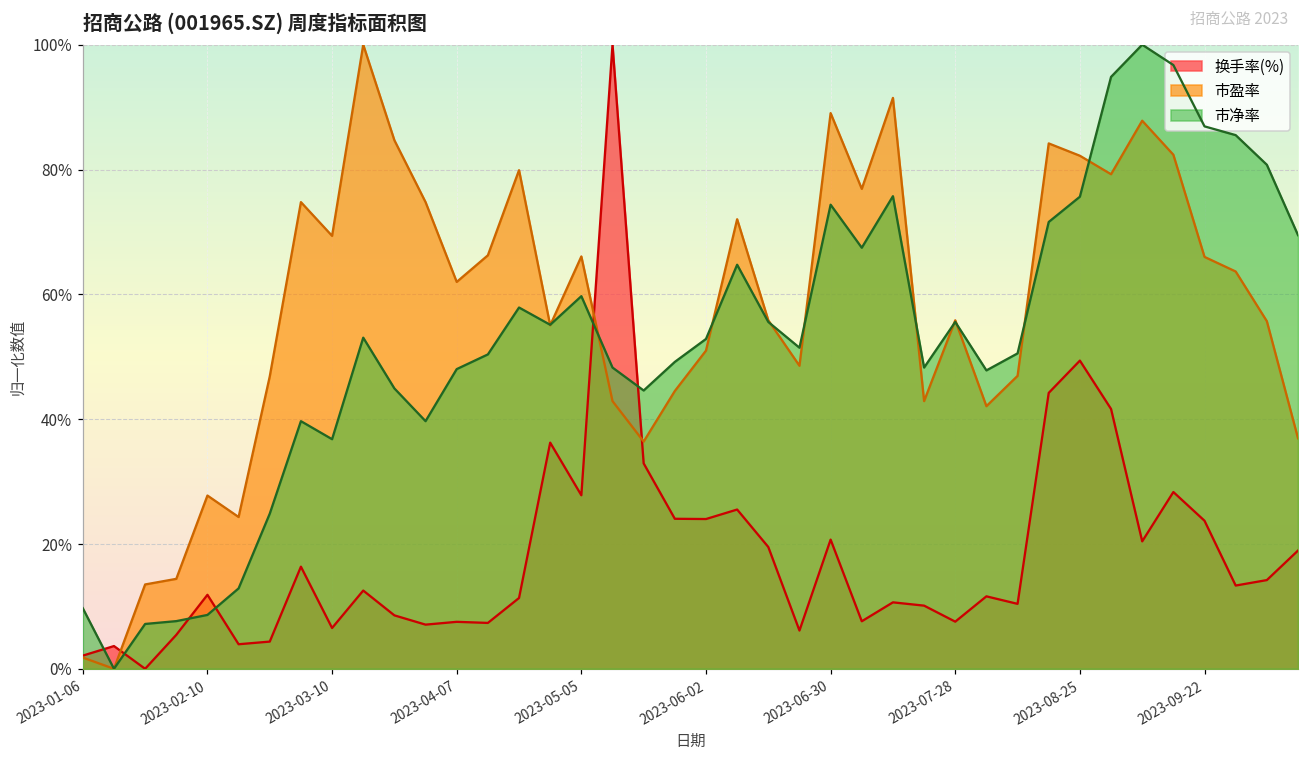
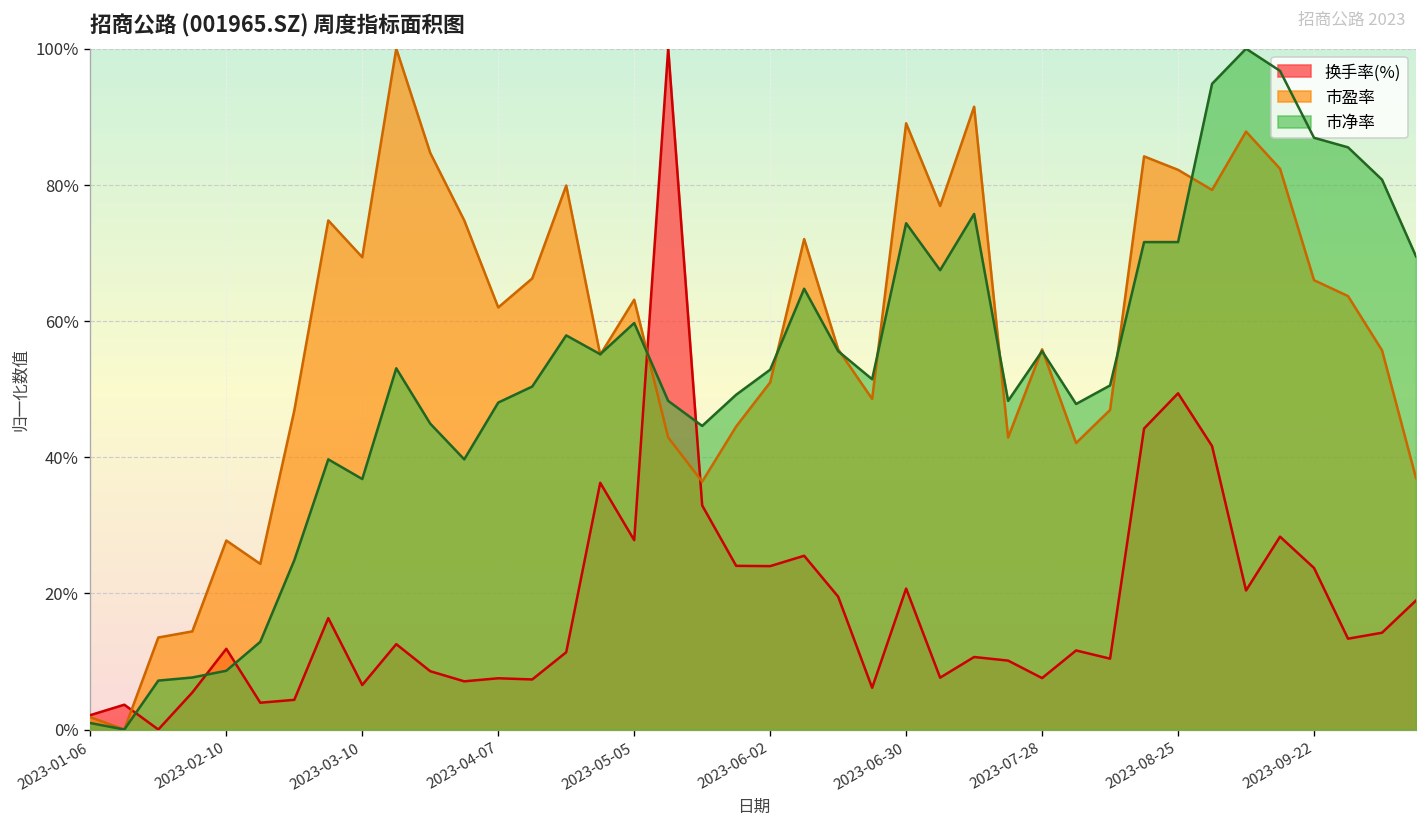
市净率, 2023-01-06: 10% -> 1%
市盈率, 2023-05-05: 66% -> 63%
市净率, 2023-08-25: 76% -> 72%
